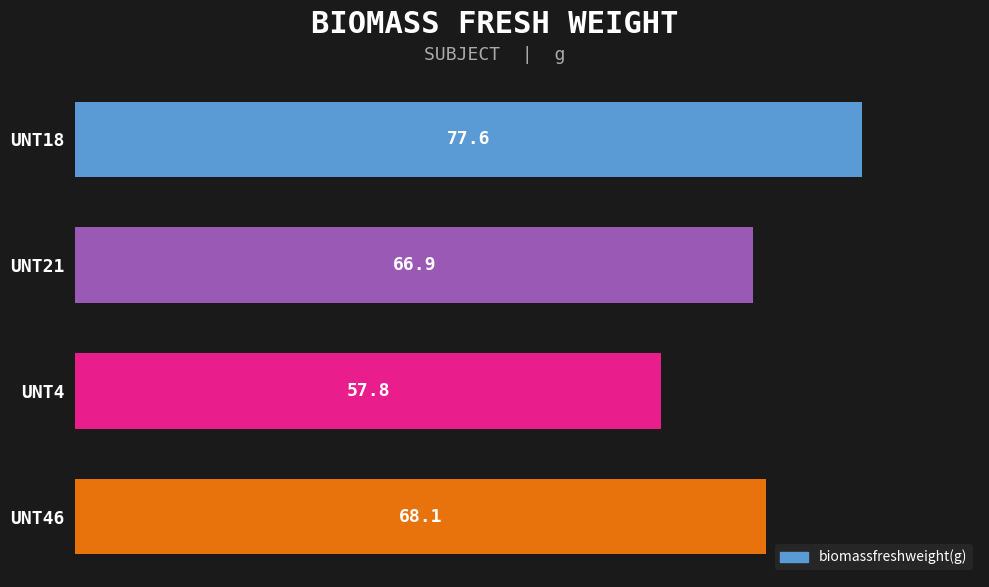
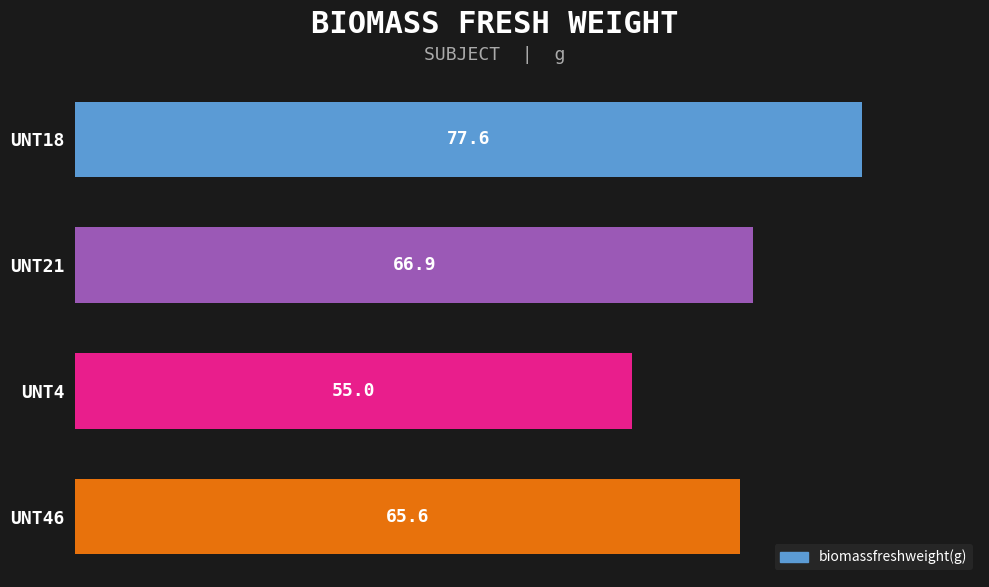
UNT4: 57.8 -> 55.0
UNT46: 68.1 -> 65.6
